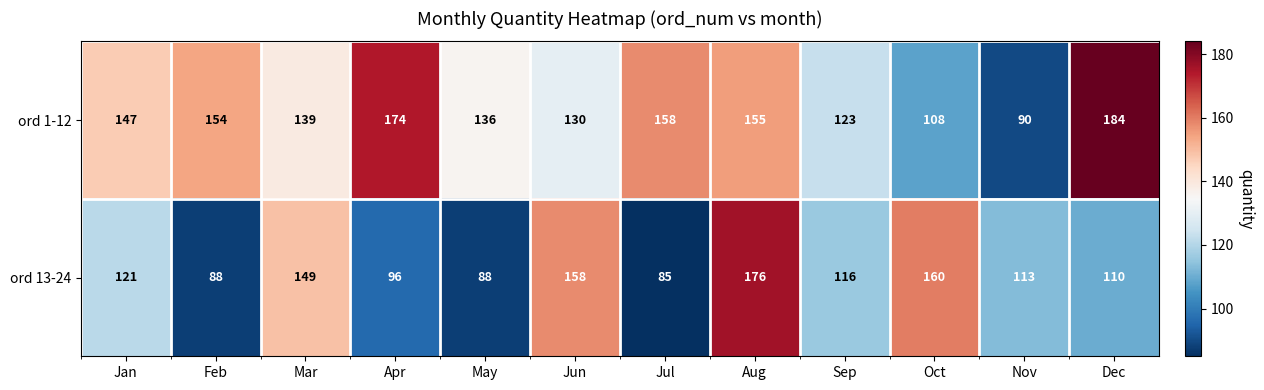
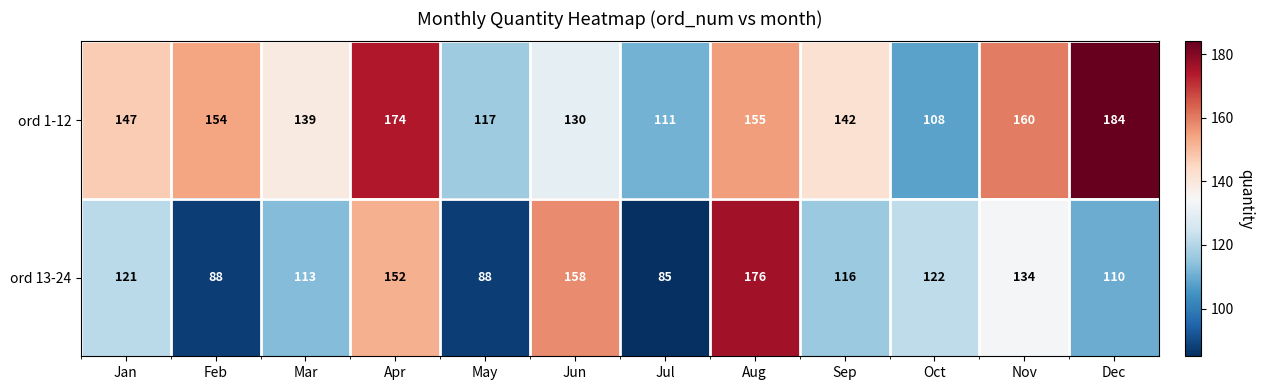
ord 1-12, May: 136 -> 117
ord 1-12, Jul: 158 -> 111
ord 1-12, Sep: 123 -> 142
ord 1-12, Nov: 90 -> 160
ord 13-24, Mar: 149 -> 113
ord 13-24, Apr: 96 -> 152
ord 13-24, Oct: 160 -> 122
ord 13-24, Nov: 113 -> 134
